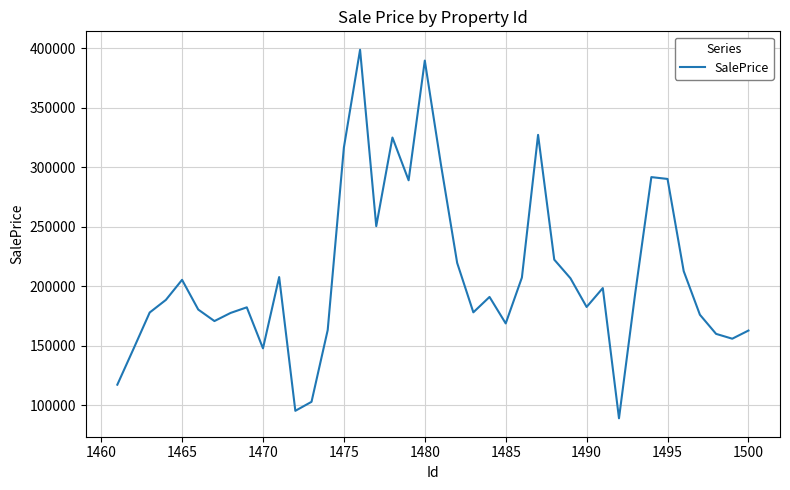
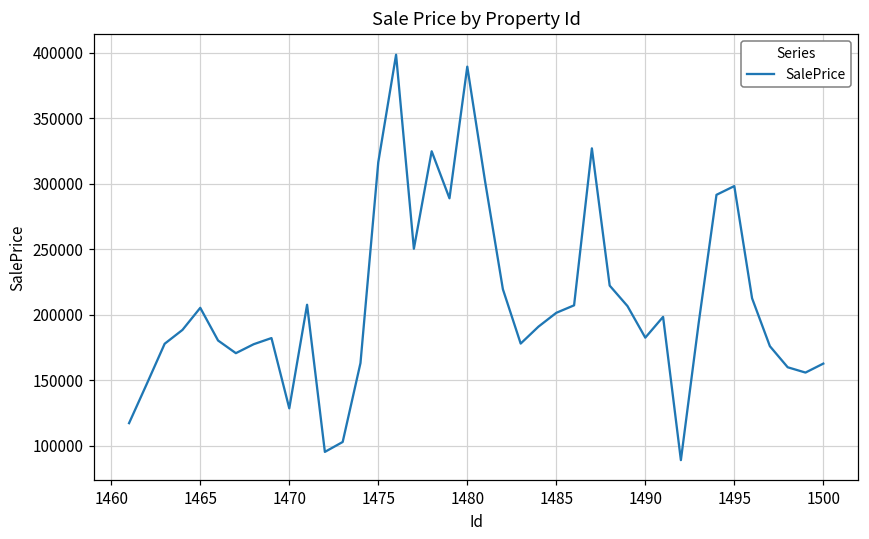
1470: 148000 -> 129000
1485: 169000 -> 202000
1495: 290000 -> 298000
